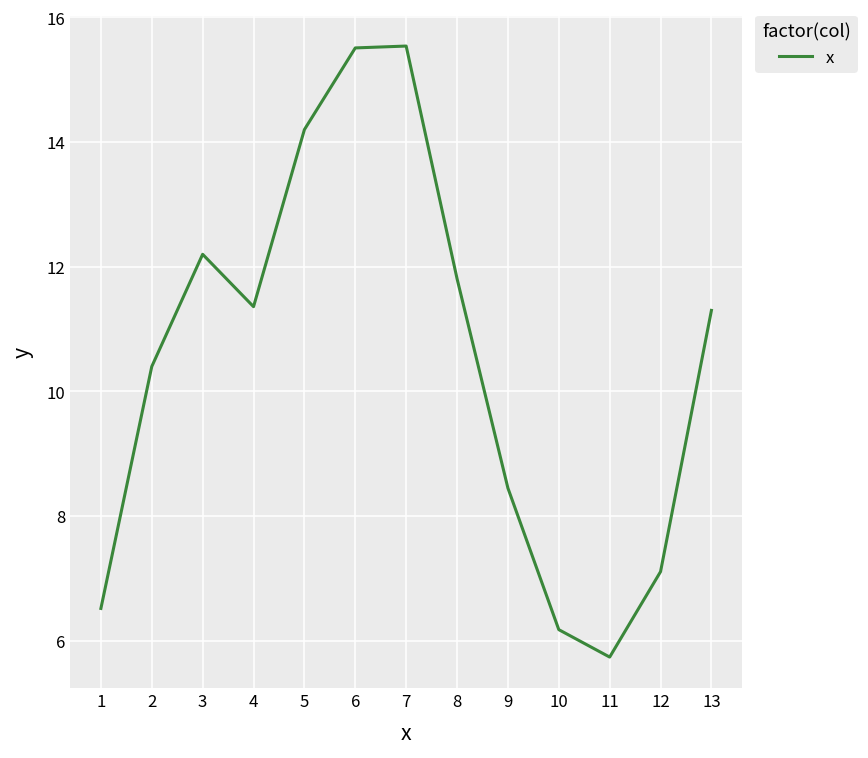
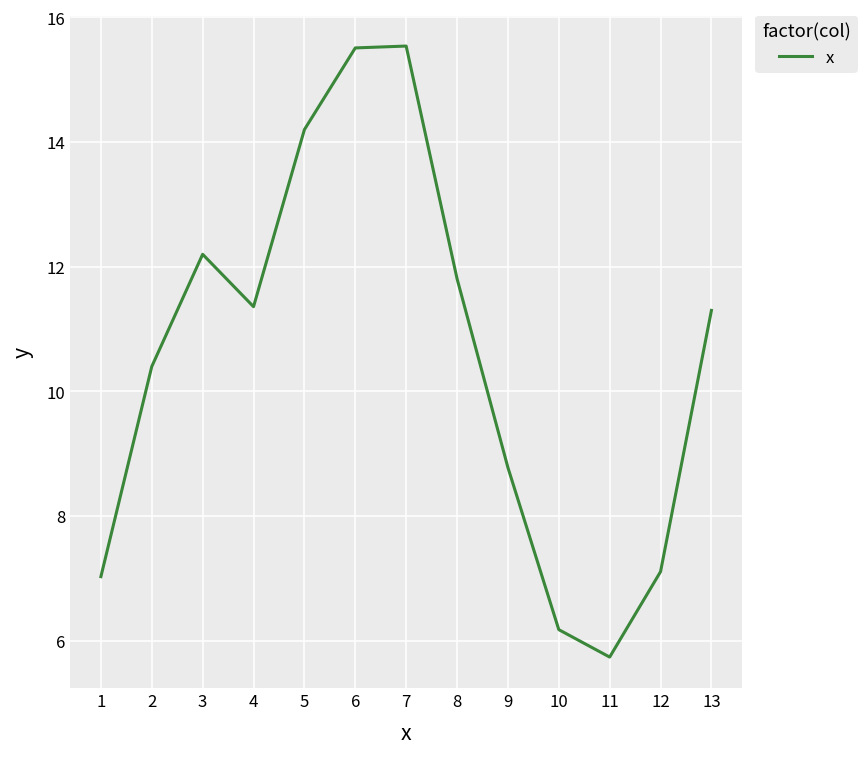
1: 6.5 -> 7.0
9: 8.5 -> 8.8
